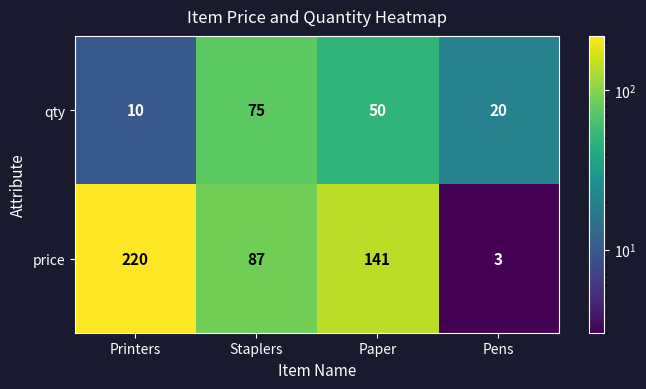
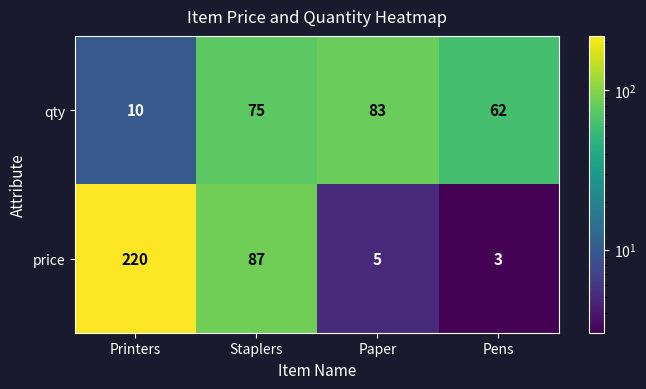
qty, Paper: 50 -> 83
qty, Pens: 20 -> 62
price, Paper: 141 -> 5
